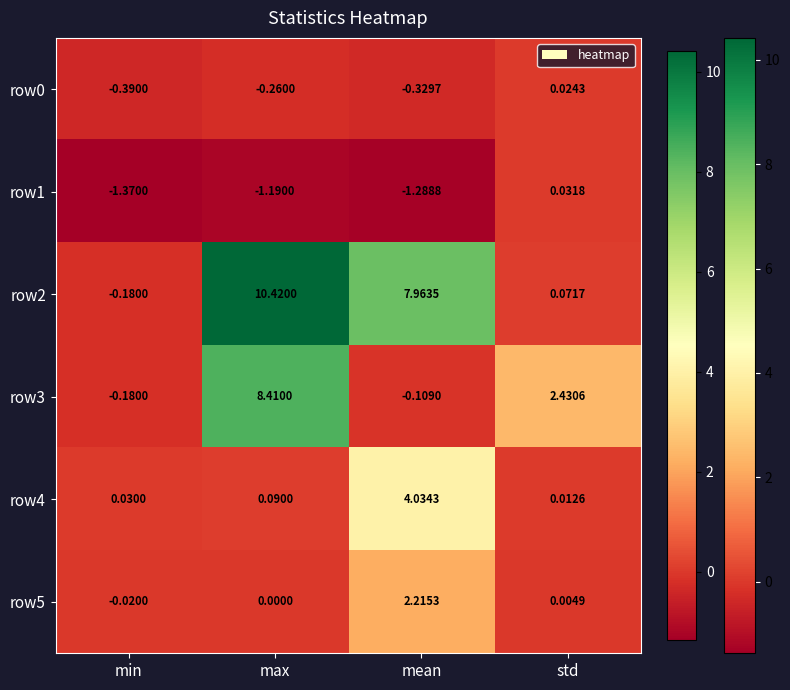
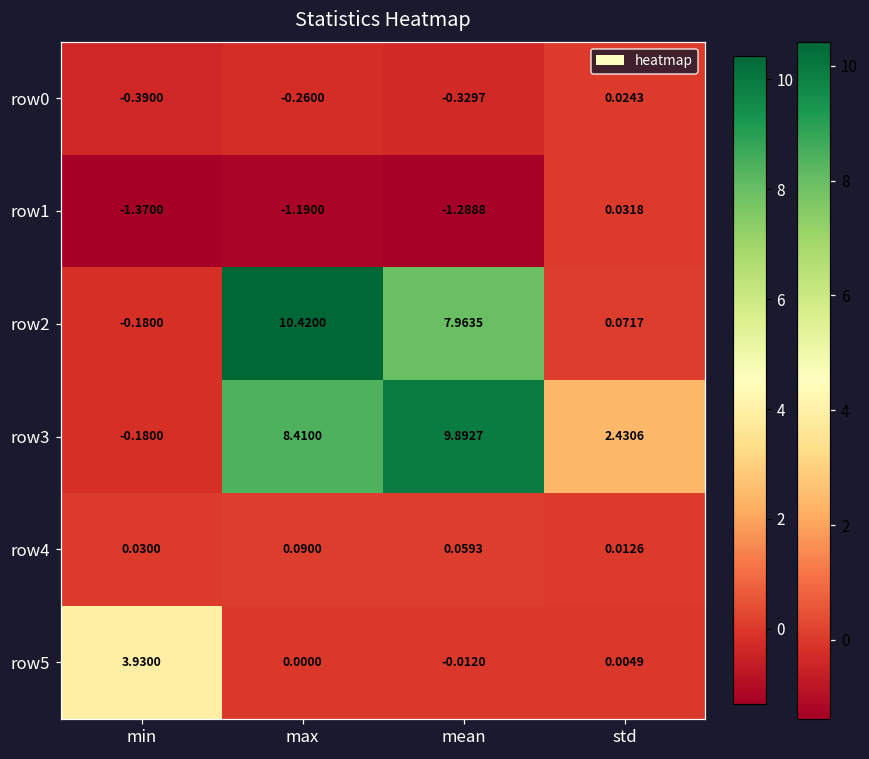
row3, mean: -0.1090 -> 9.8927
row4, mean: 4.0343 -> 0.0593
row5, min: -0.0200 -> 3.9300
row5, mean: 2.2153 -> -0.0120
